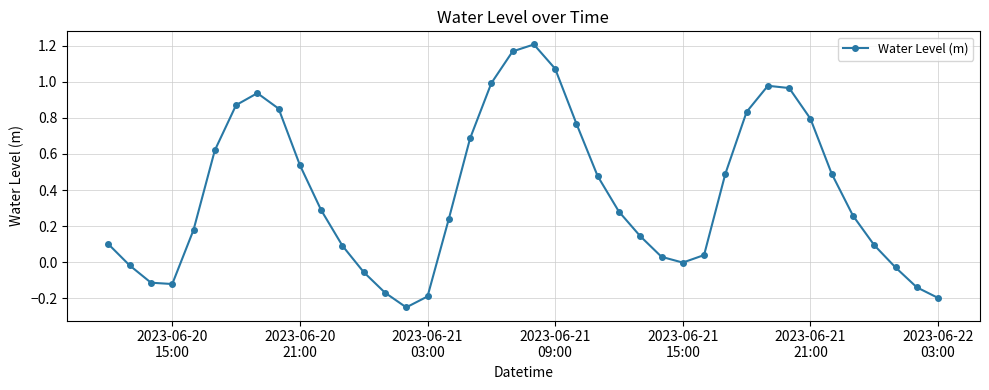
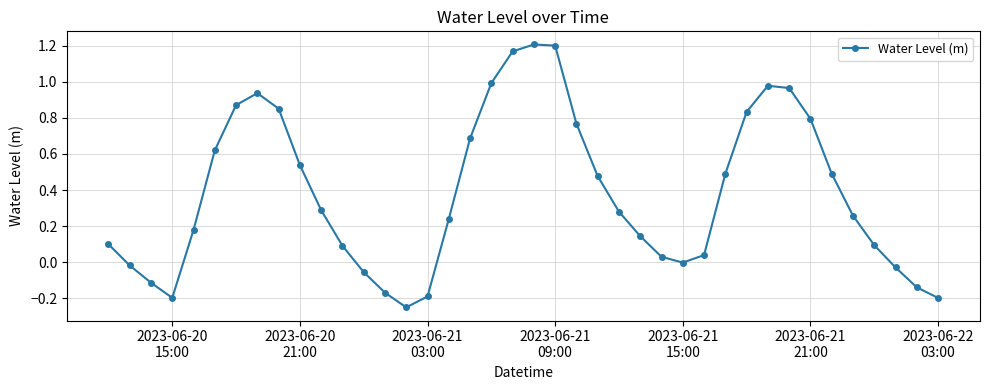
2023-06-20 15:00: -0.12 -> -0.20
2023-06-21 09:00: 1.07 -> 1.20
